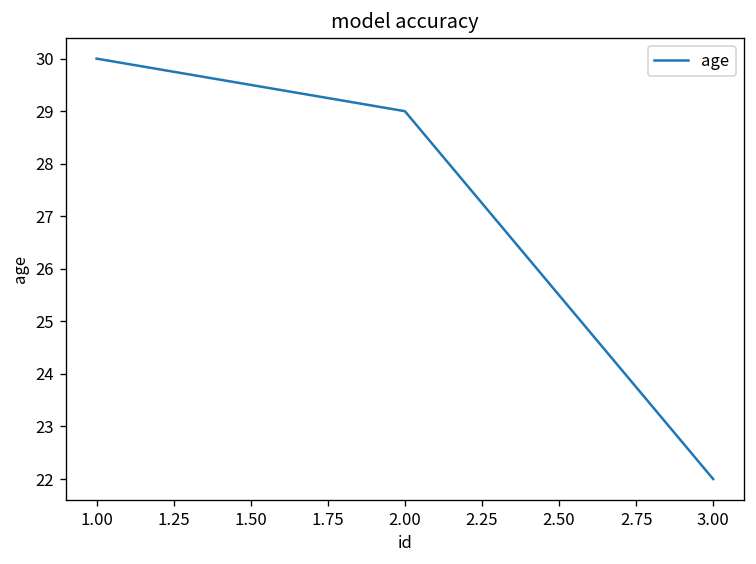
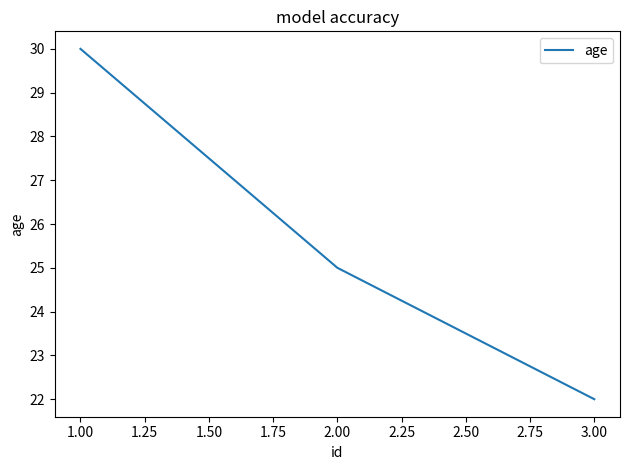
2.00: 29 -> 25
